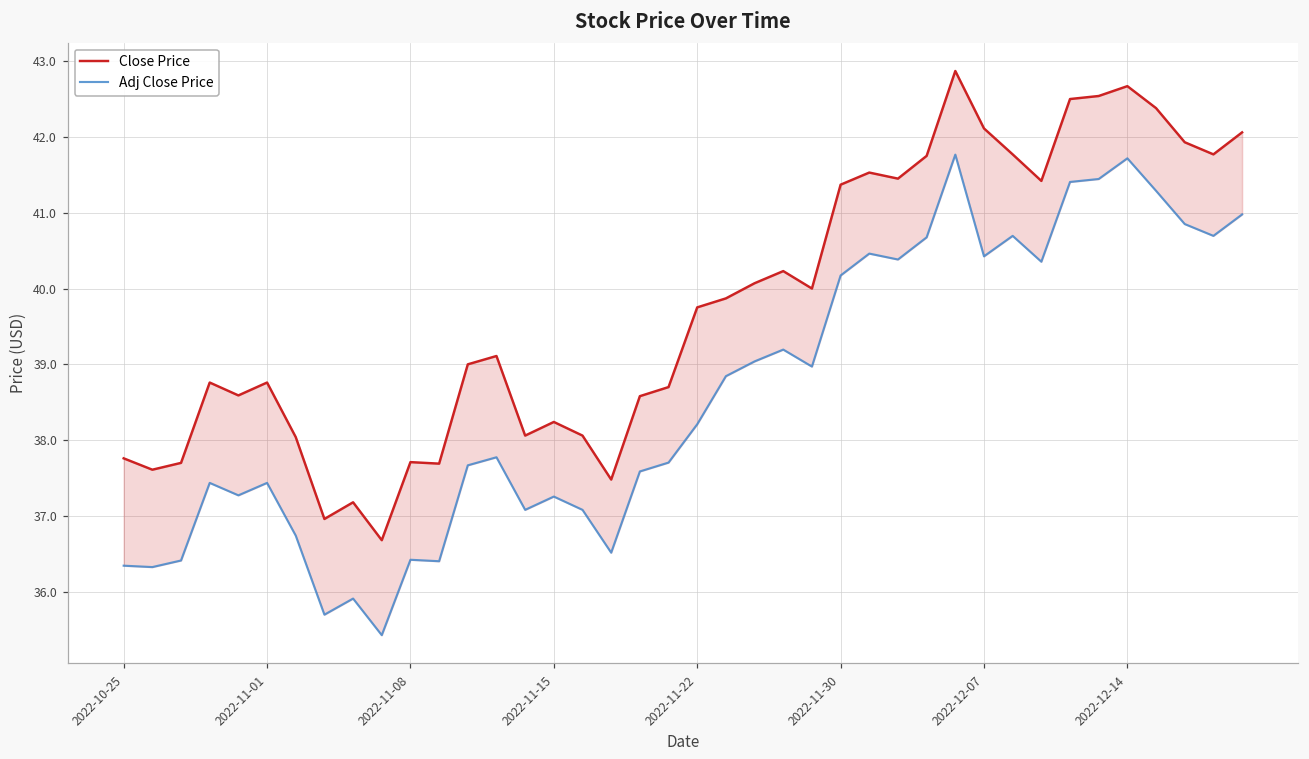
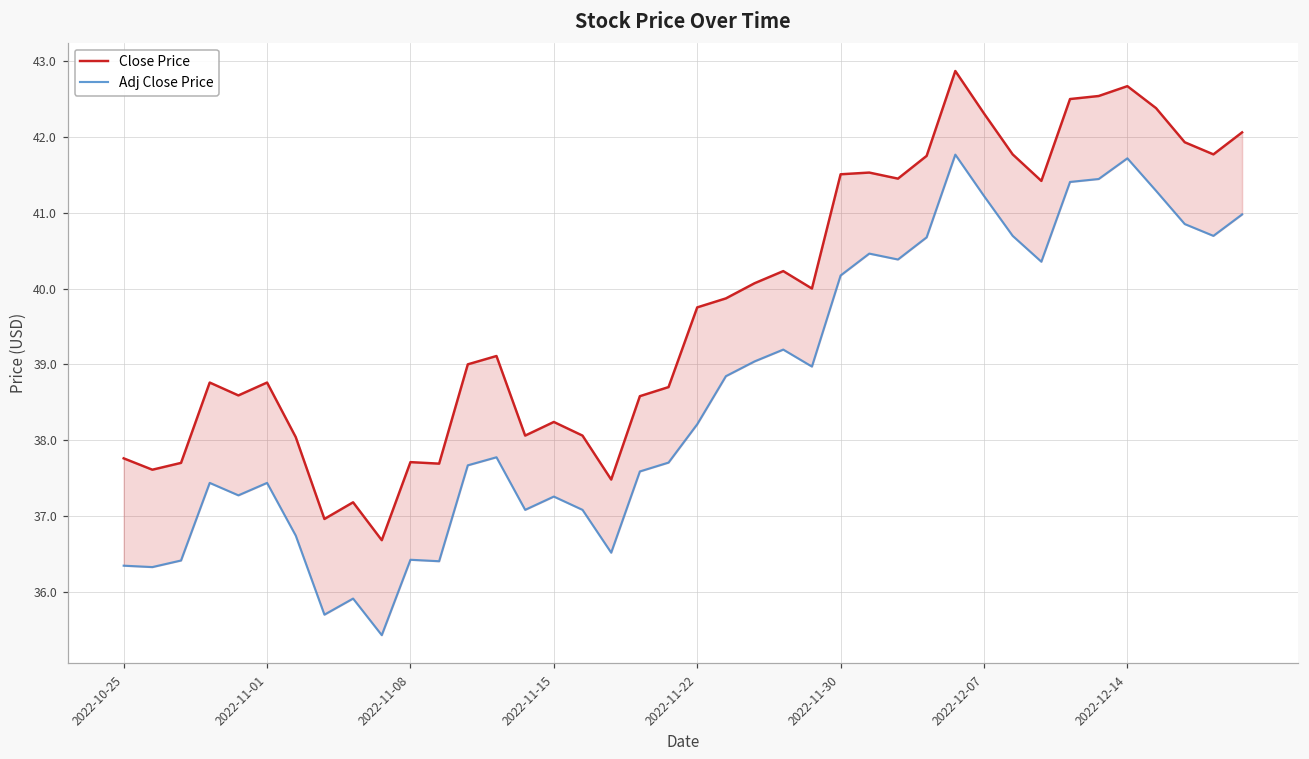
Close Price, 2022-11-30: 41.4 -> 41.5
Close Price, 2022-12-07: 42.1 -> 42.3
Adj Close Price, 2022-12-07: 40.4 -> 41.2
